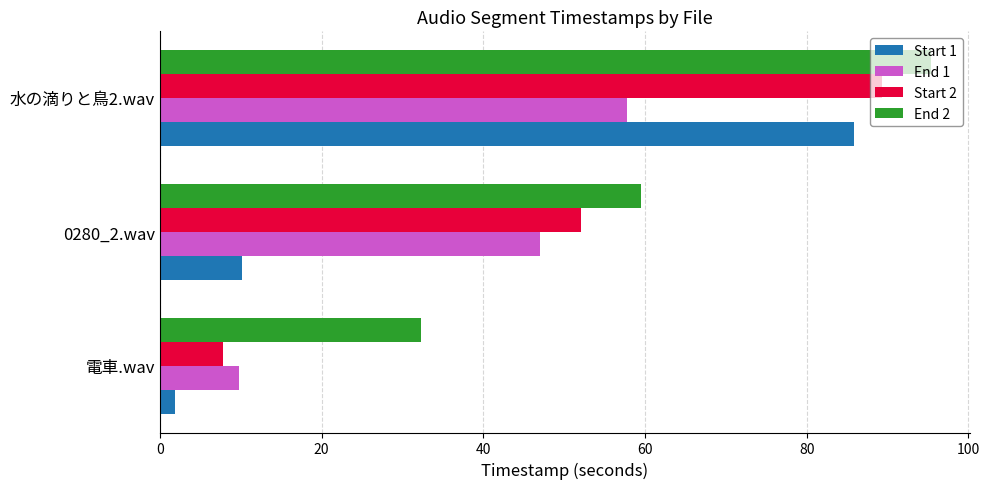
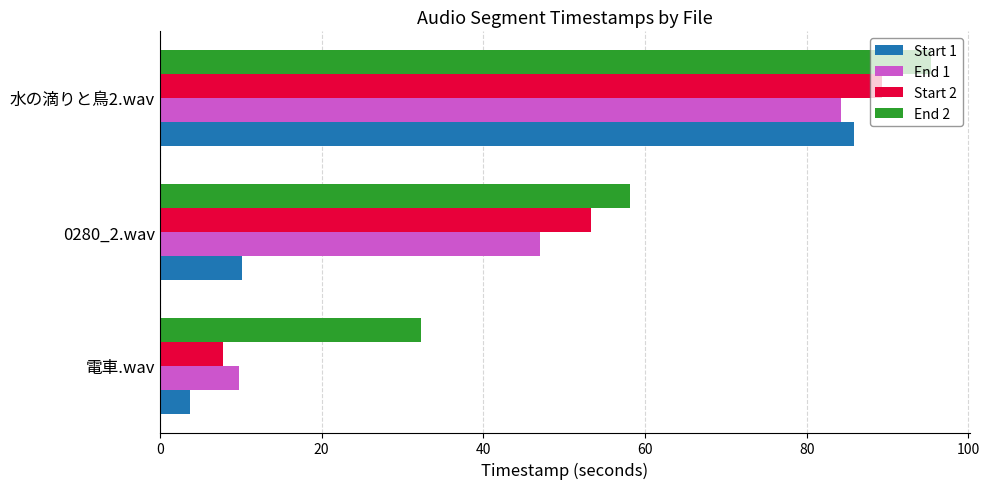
End 1, 水の滴りと鳥2.wav: 58 -> 84
End 2, 0280_2.wav: 59 -> 58
Start 2, 0280_2.wav: 52 -> 53
Start 1, 電車.wav: 2 -> 4
